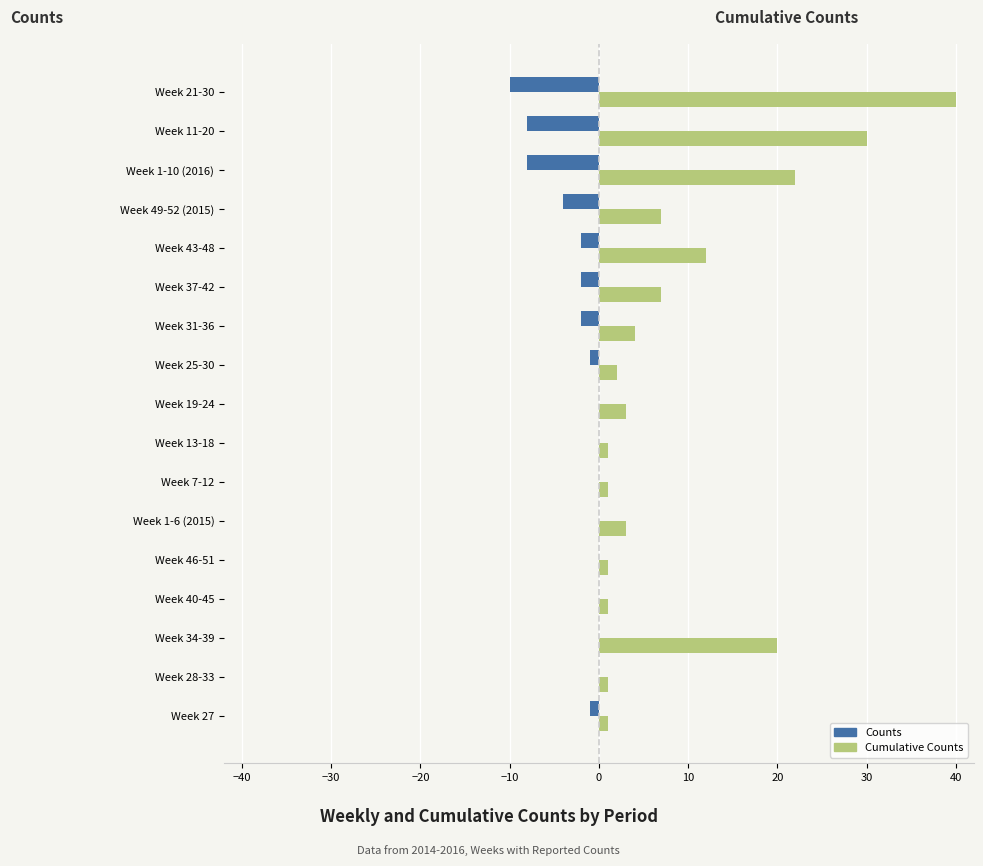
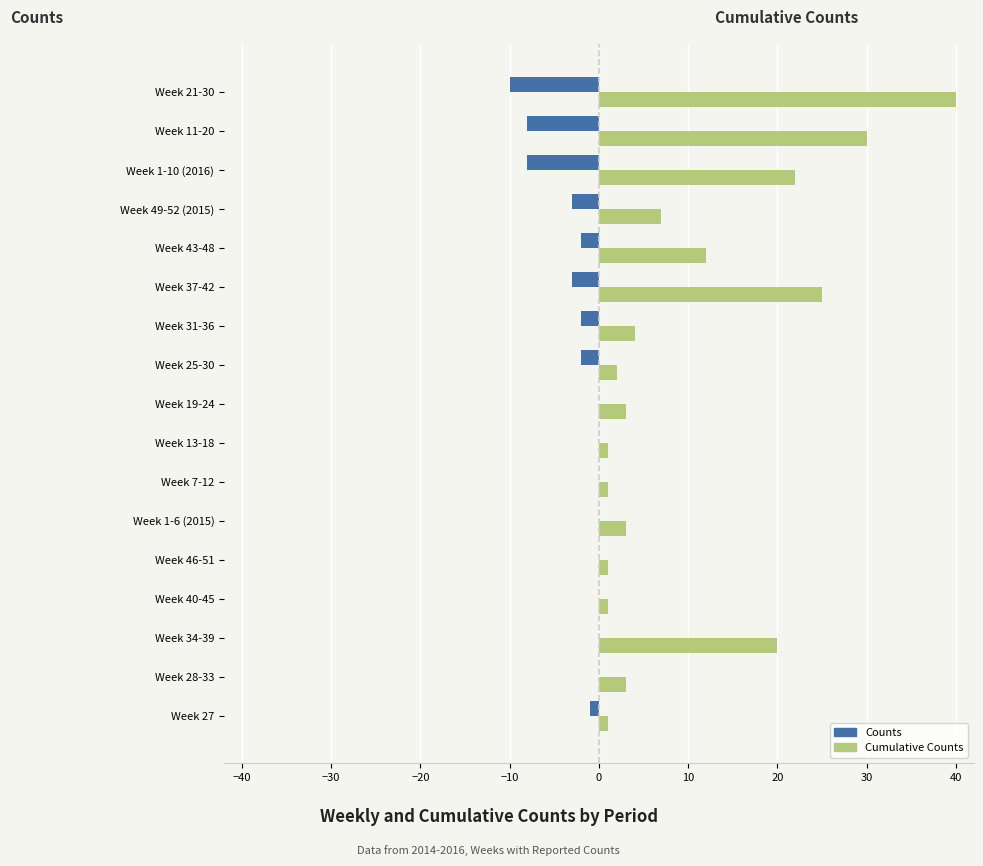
Counts, Week 49-52 (2015): -4 -> -3
Counts, Week 37-42: -2 -> -3
Cumulative Counts, Week 37-42: 7 -> 25
Counts, Week 25-30: -1 -> -2
Cumulative Counts, Week 28-33: 1 -> 3
